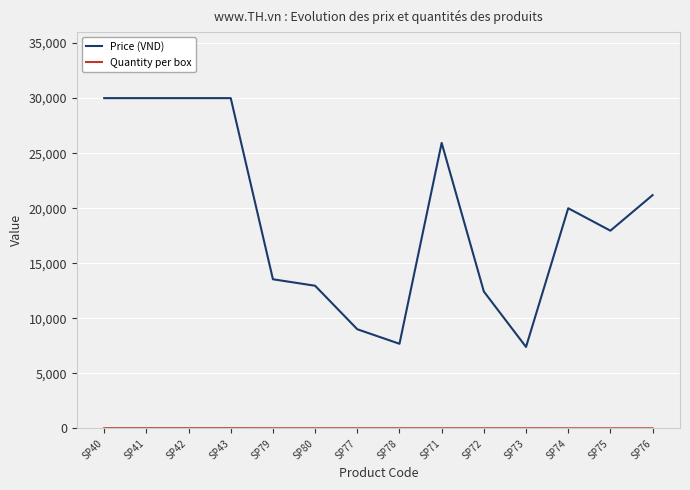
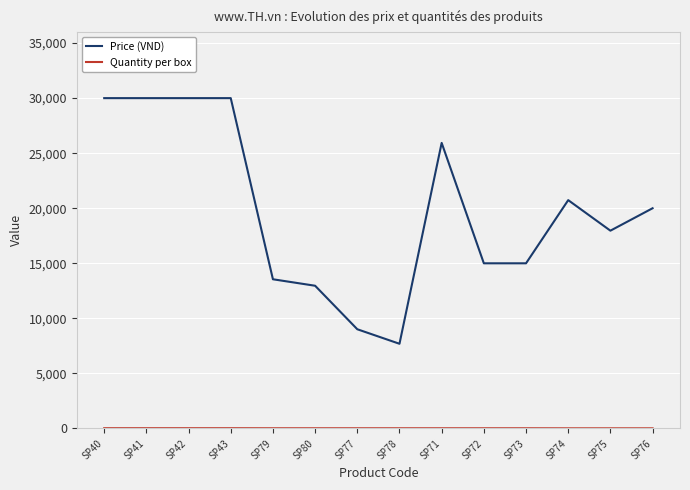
Price (VND), SP72: 12,400 -> 15,000
Price (VND), SP73: 7,400 -> 15,000
Price (VND), SP74: 20,000 -> 20,700
Price (VND), SP76: 21,200 -> 20,000
